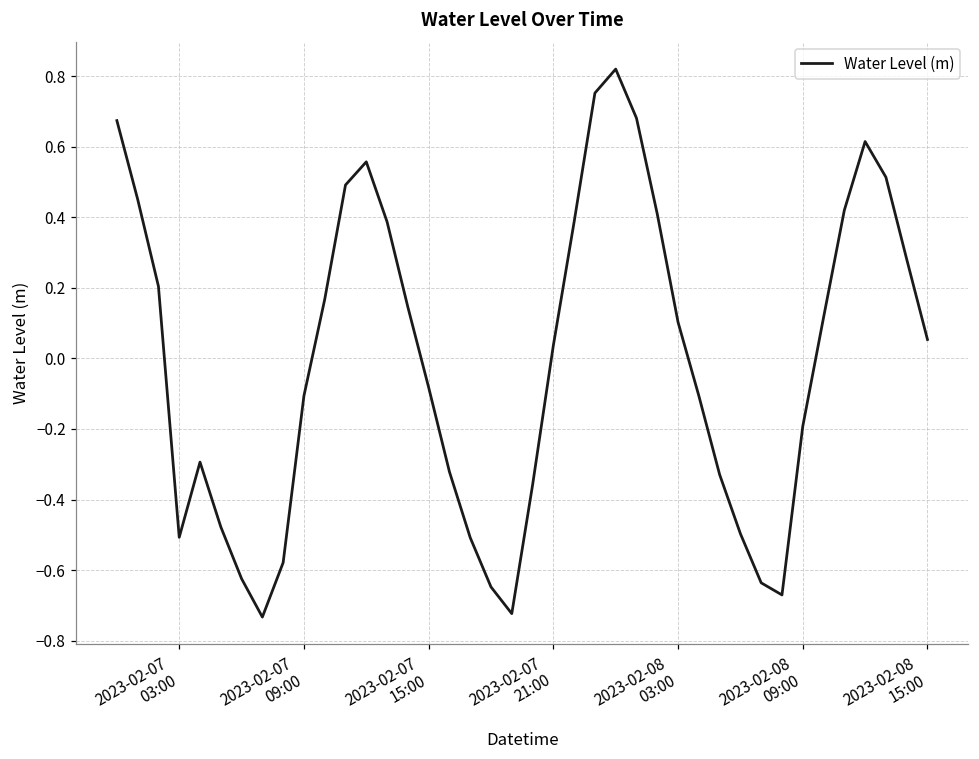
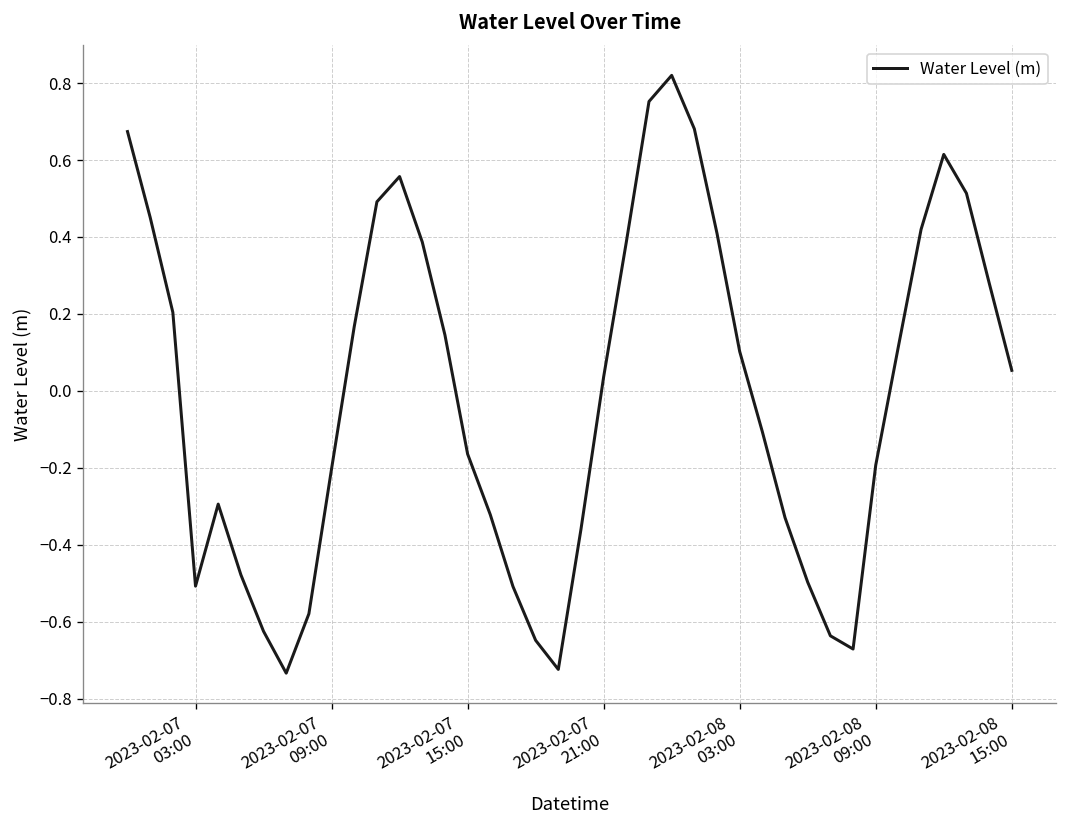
2023-02-07 09:00: -0.11 -> -0.20
2023-02-07 15:00: -0.08 -> -0.16
